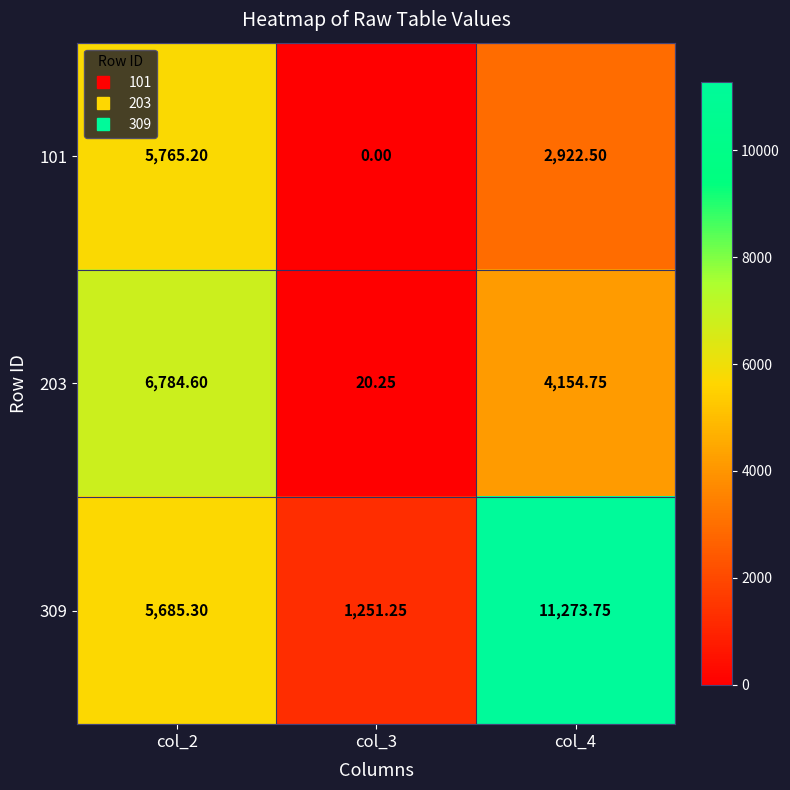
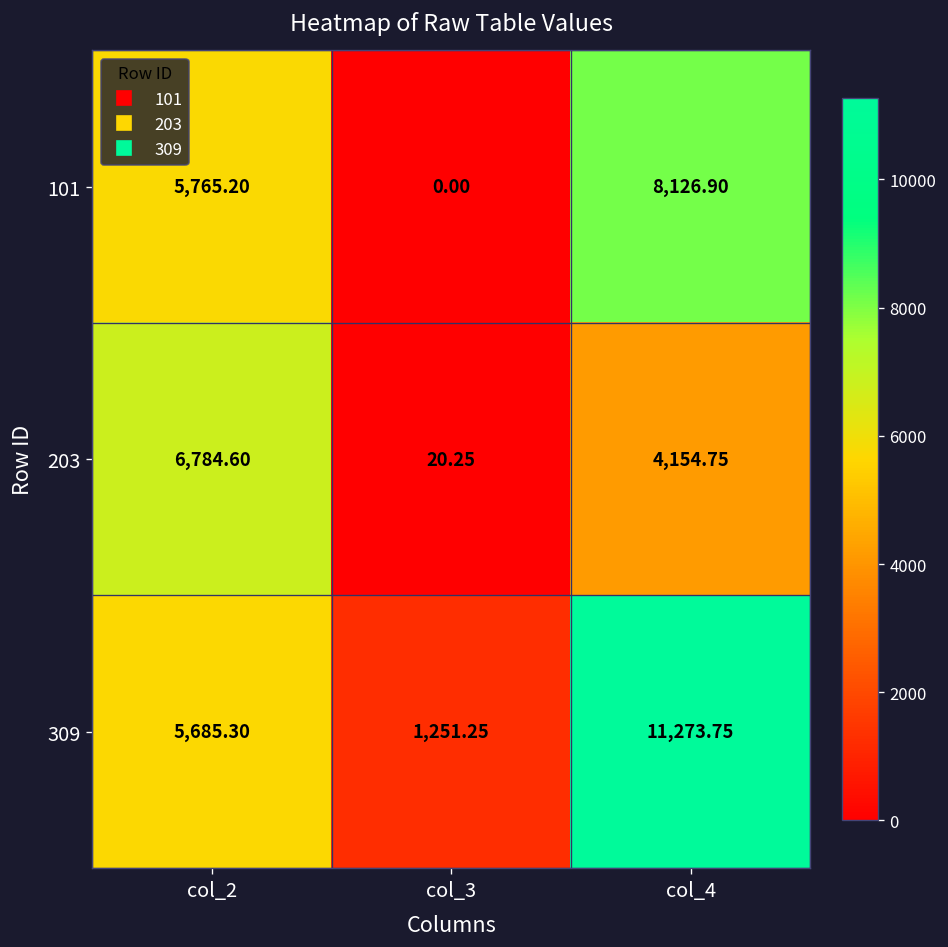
101, col_4: 2,922.50 -> 8,126.90
